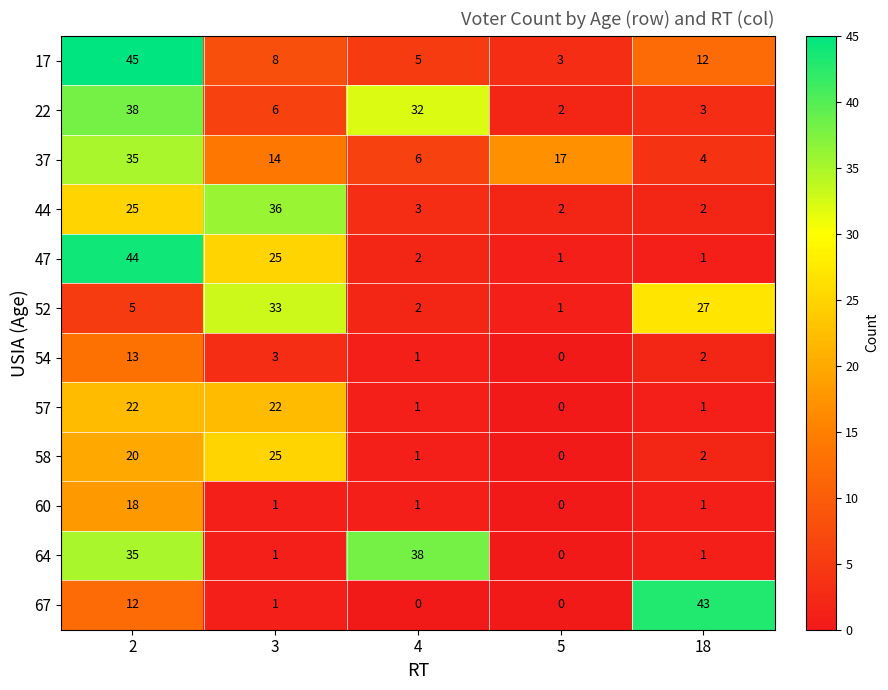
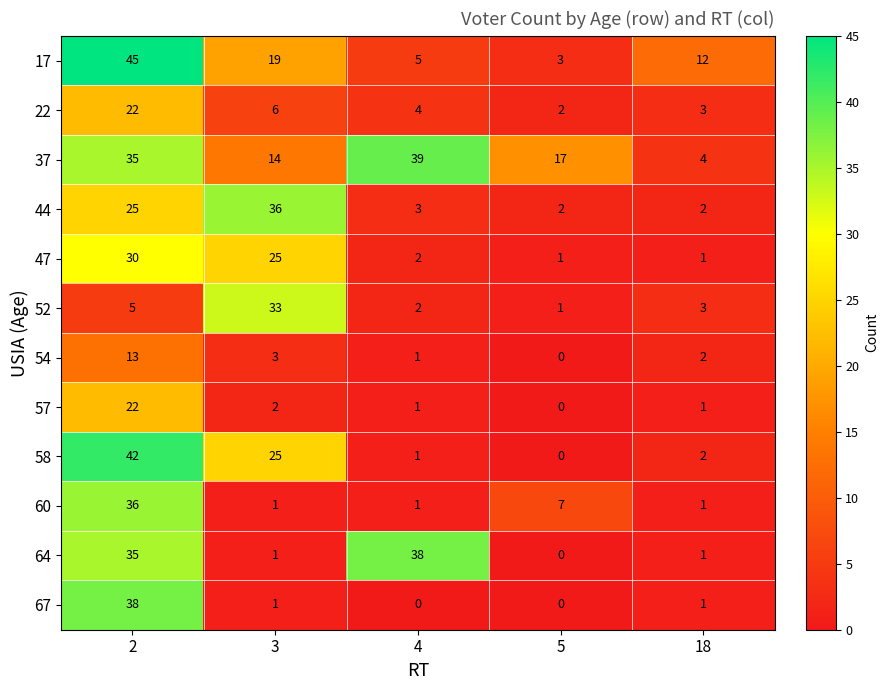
17, 3: 8 -> 19
22, 2: 38 -> 22
22, 4: 32 -> 4
37, 4: 6 -> 39
47, 2: 44 -> 30
52, 18: 27 -> 3
57, 3: 22 -> 2
58, 2: 20 -> 42
60, 2: 18 -> 36
60, 5: 0 -> 7
67, 2: 12 -> 38
67, 18: 43 -> 1
